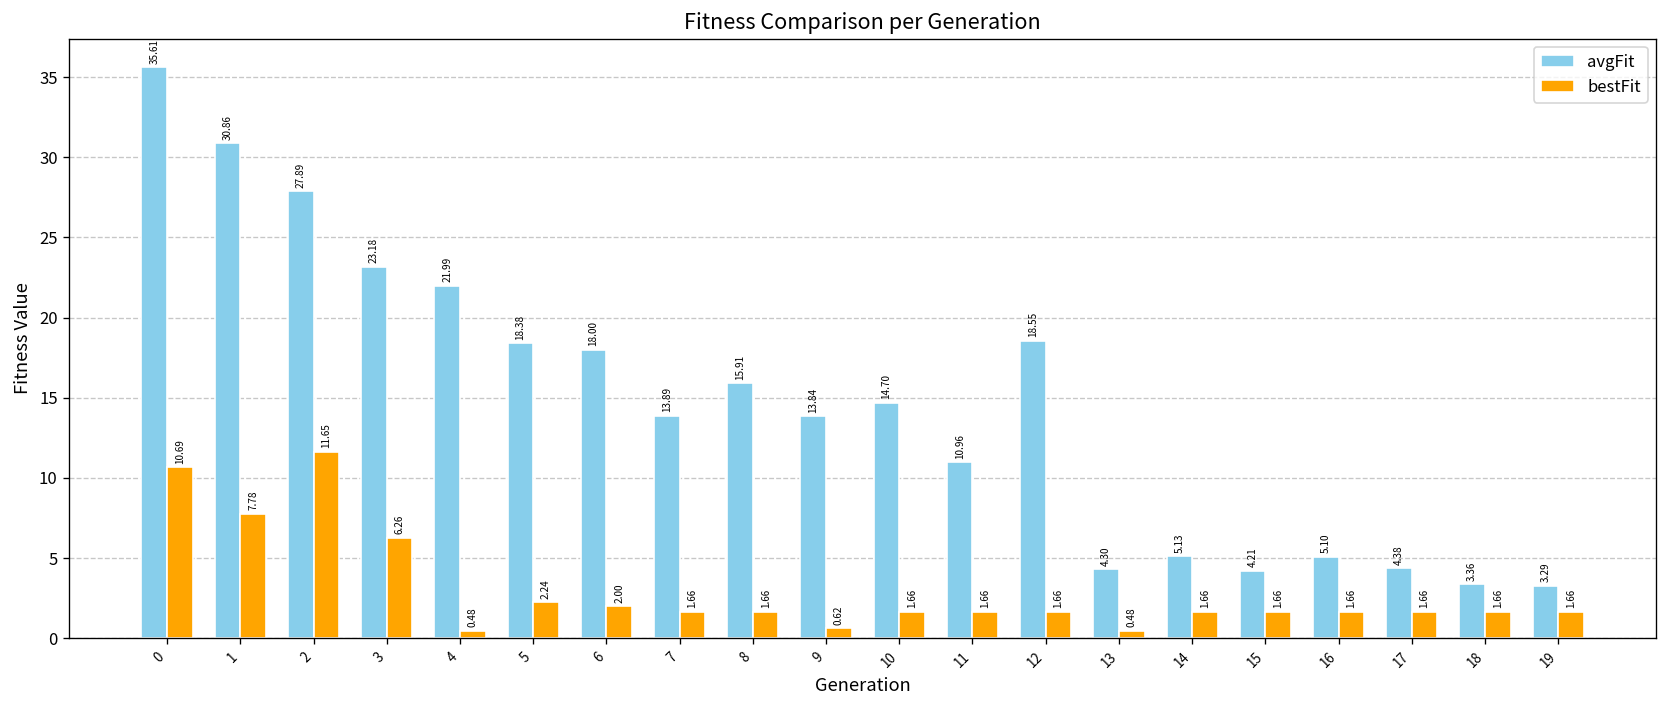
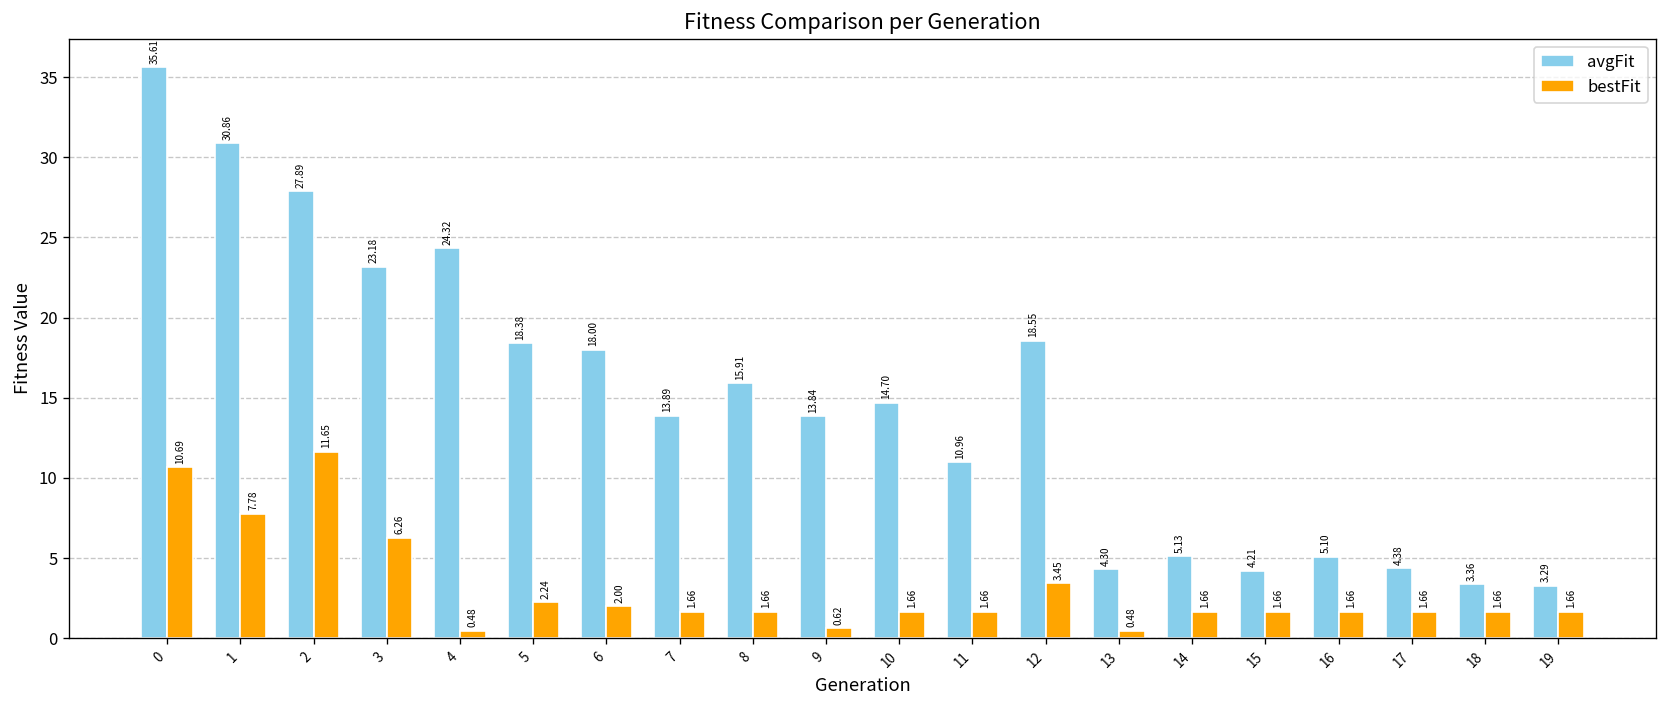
avgFit, 4: 21.99 -> 24.32
bestFit, 12: 1.66 -> 3.45
